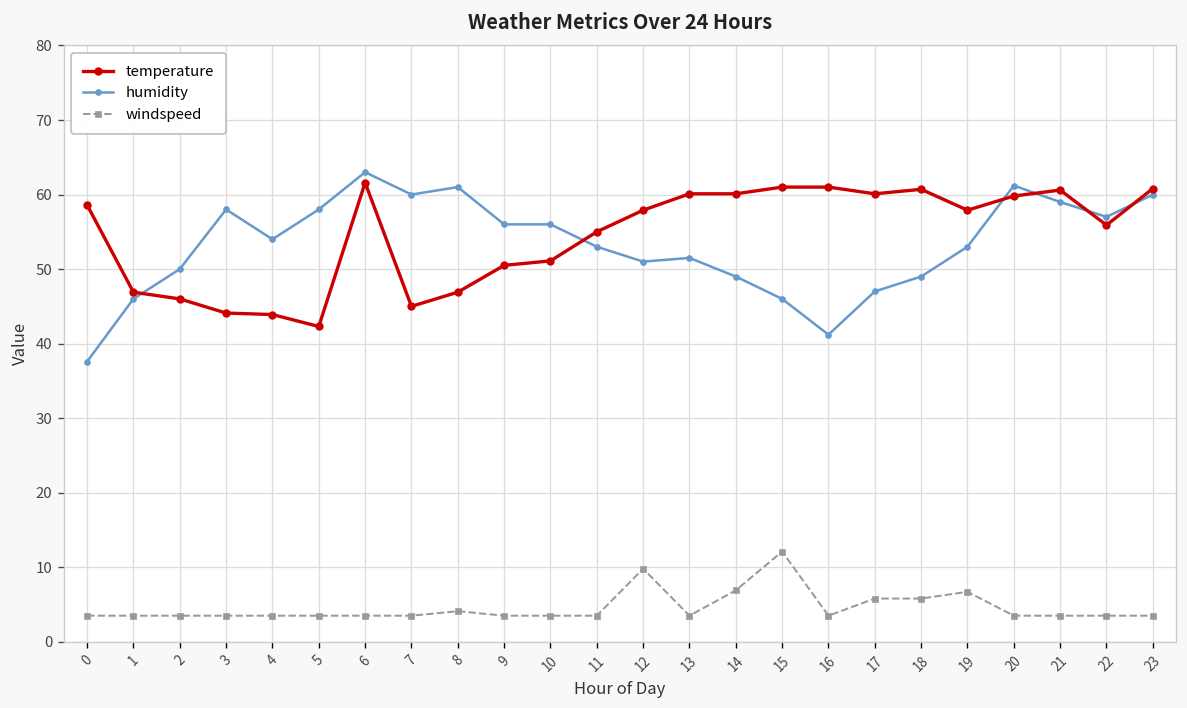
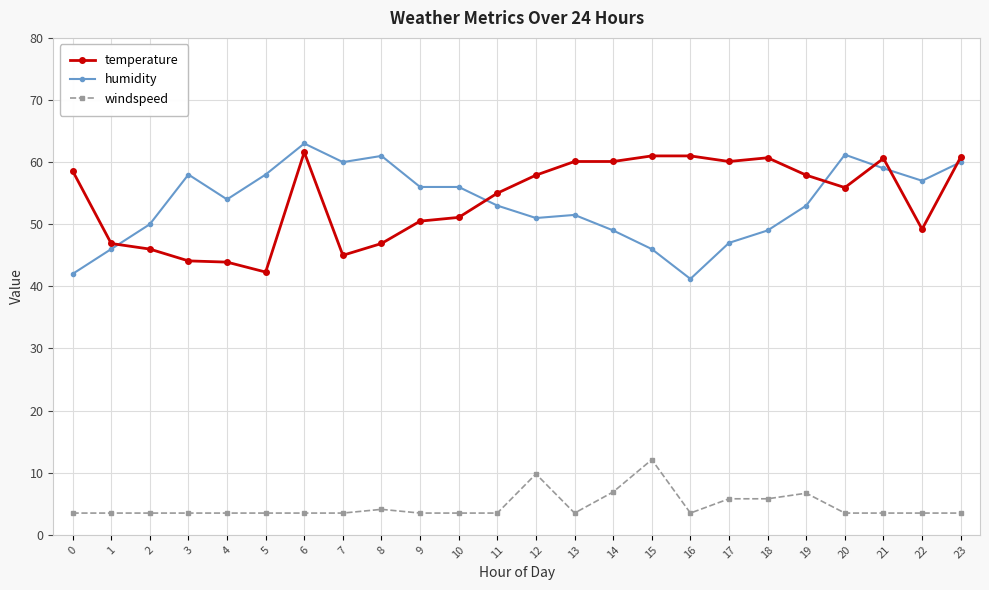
humidity, 0: 38 -> 42
temperature, 20: 60 -> 56
temperature, 22: 56 -> 49
